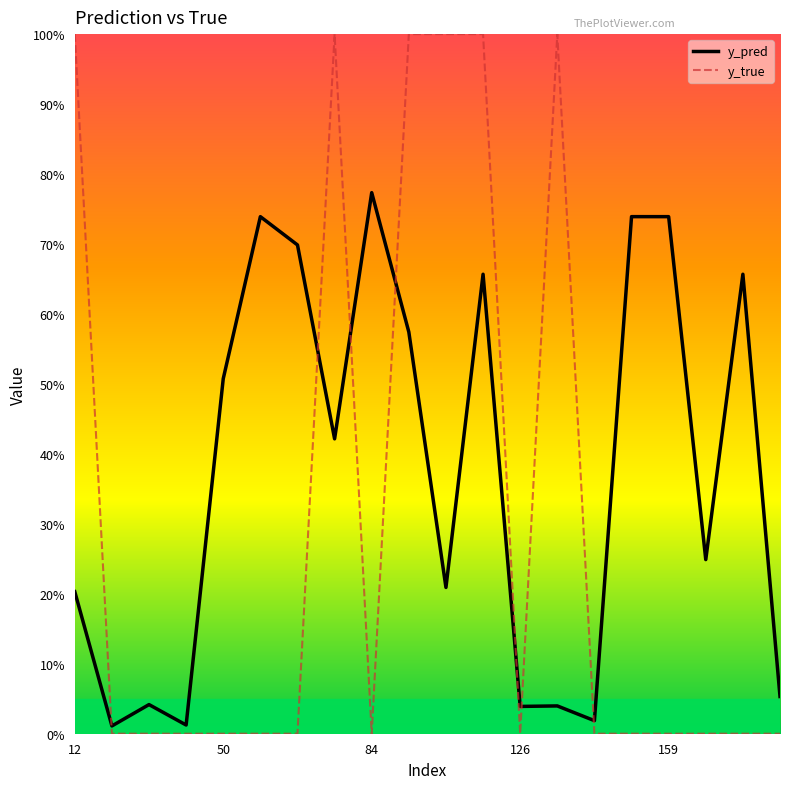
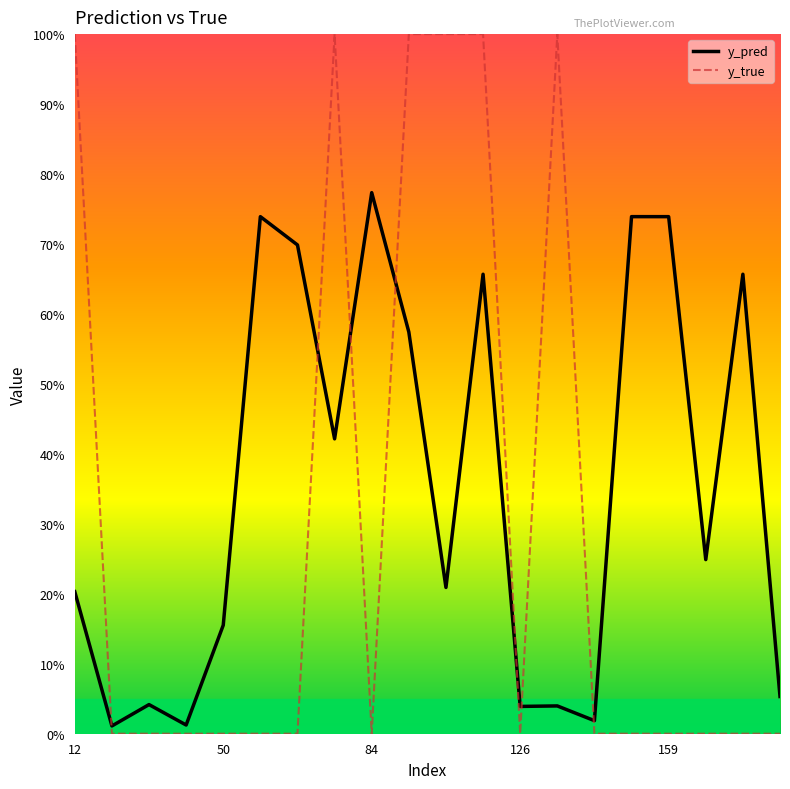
y_pred, 50: 51% -> 16%
